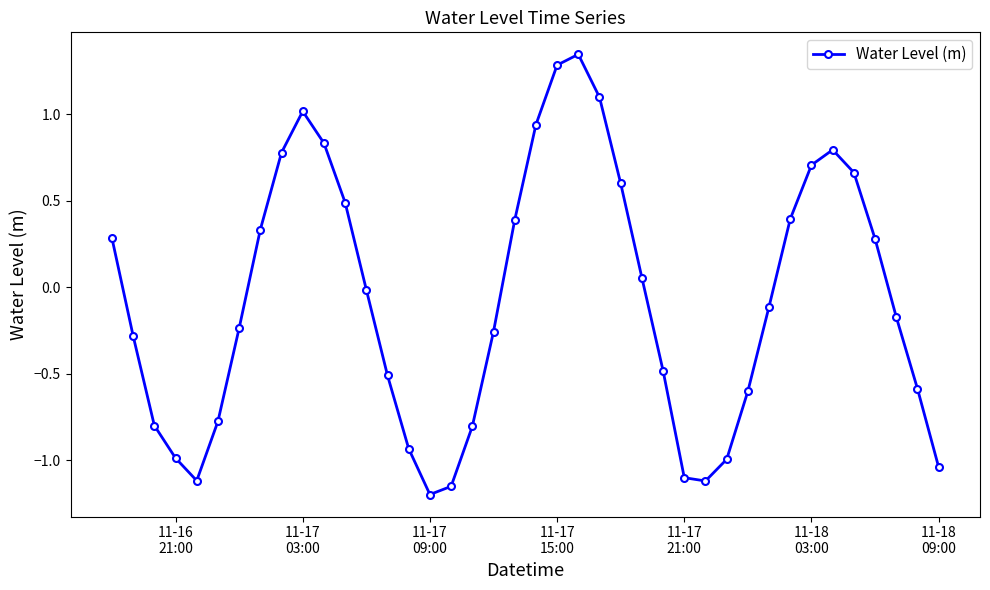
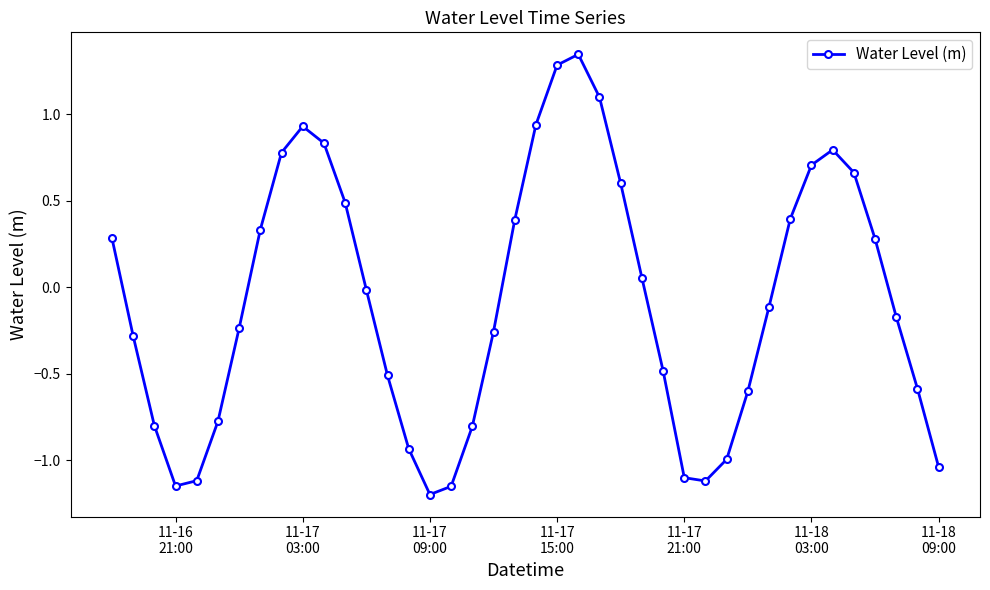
11-16 21:00: -0.99 -> -1.15
11-17 03:00: 1.02 -> 0.93
